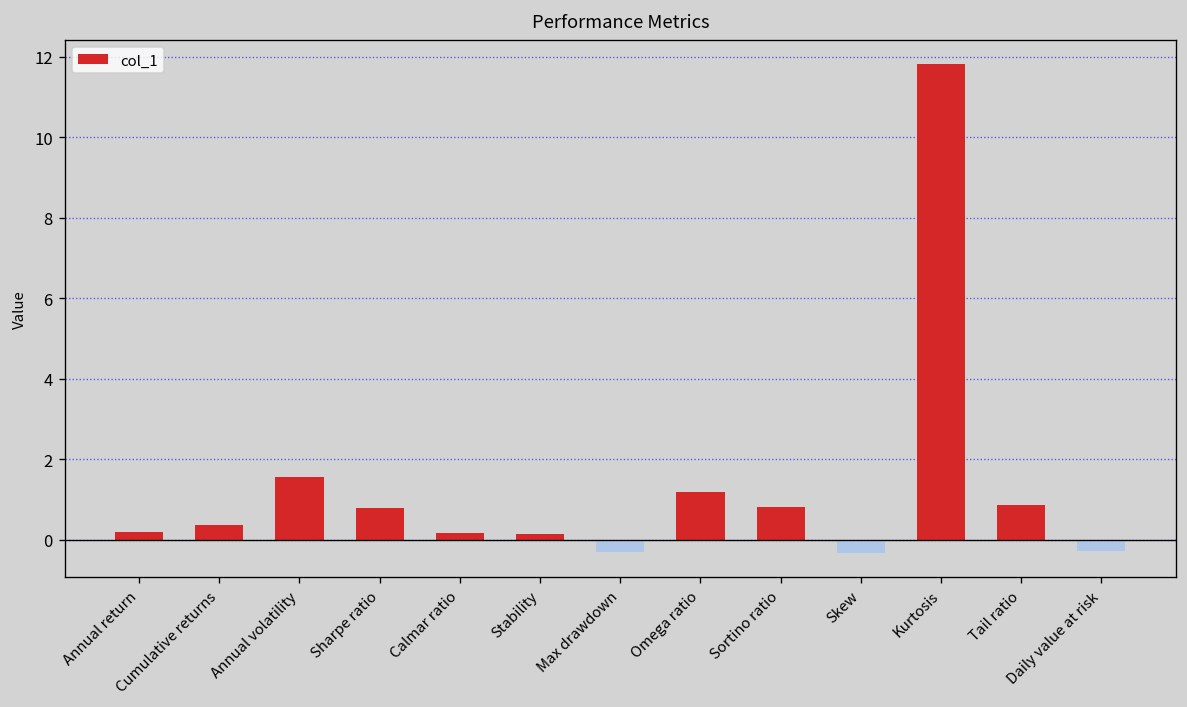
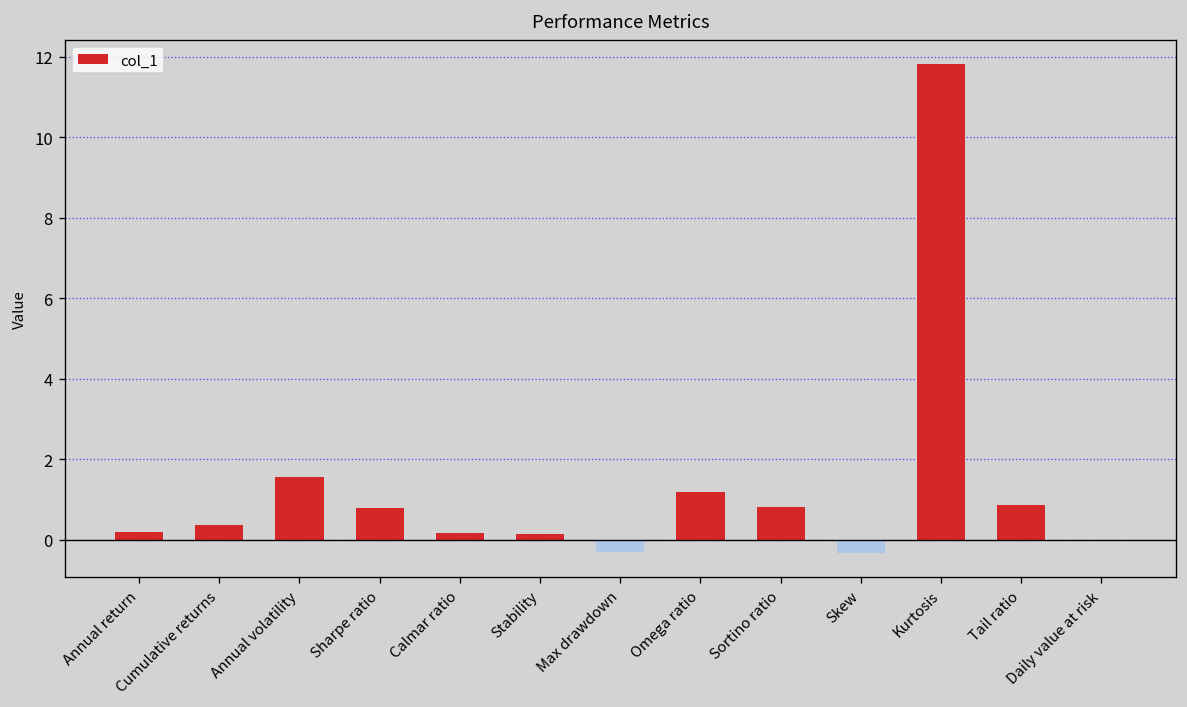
Daily value at risk: -0.3 -> 0.0
